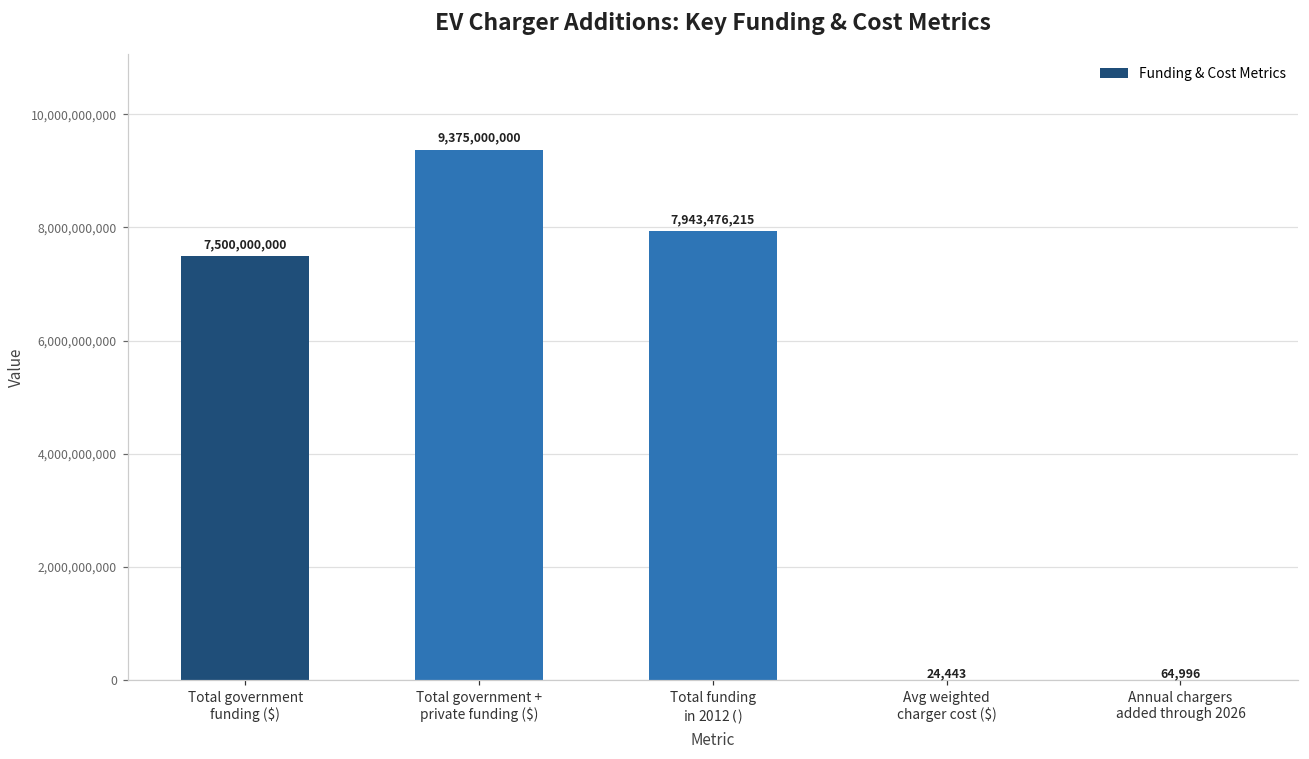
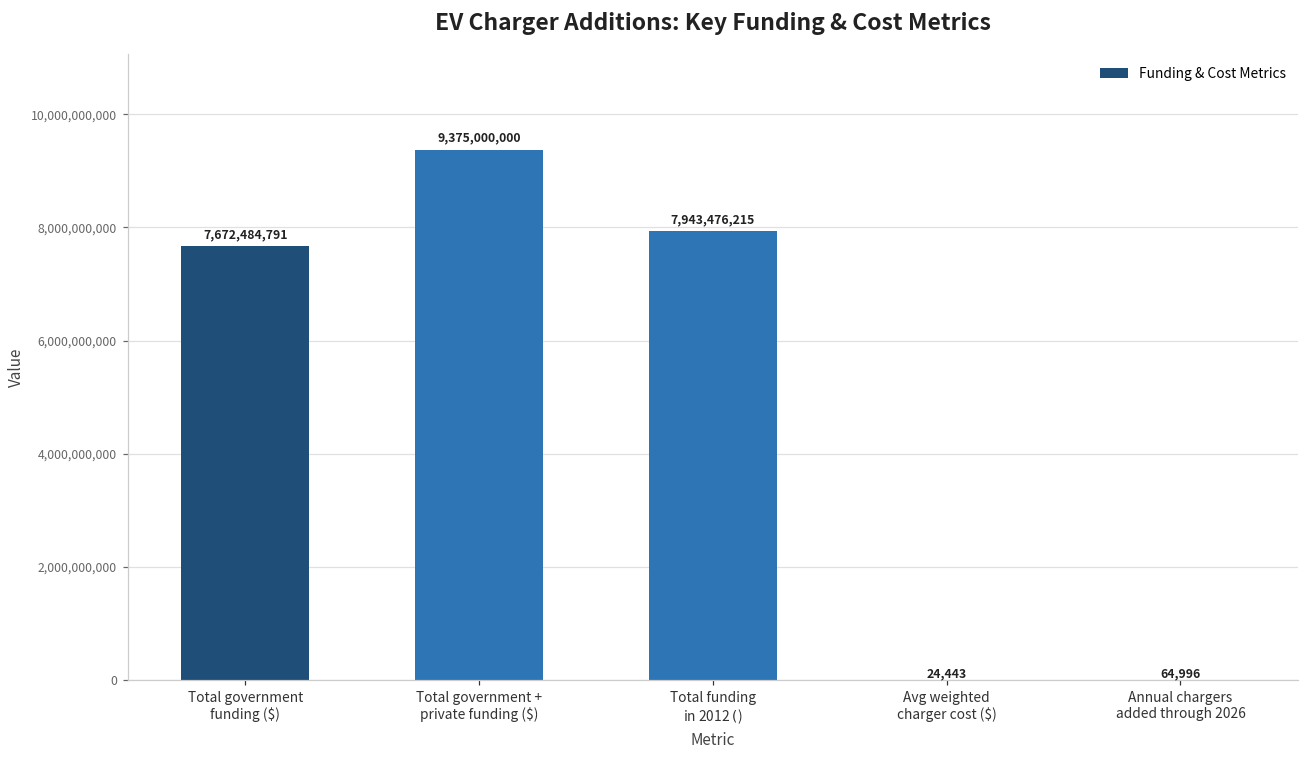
Total government funding ($): 7,500,000,000 -> 7,672,484,791
